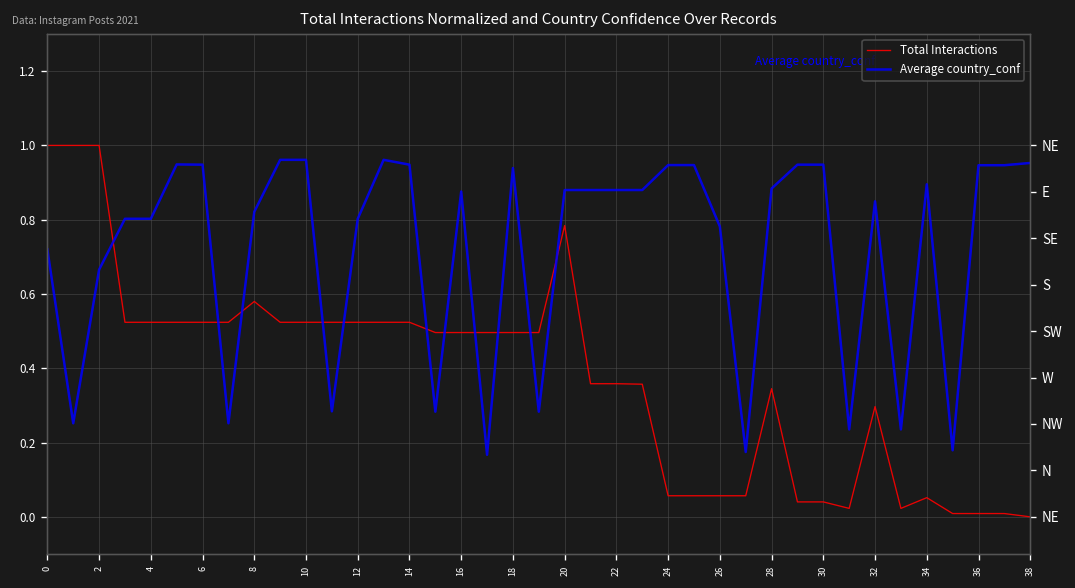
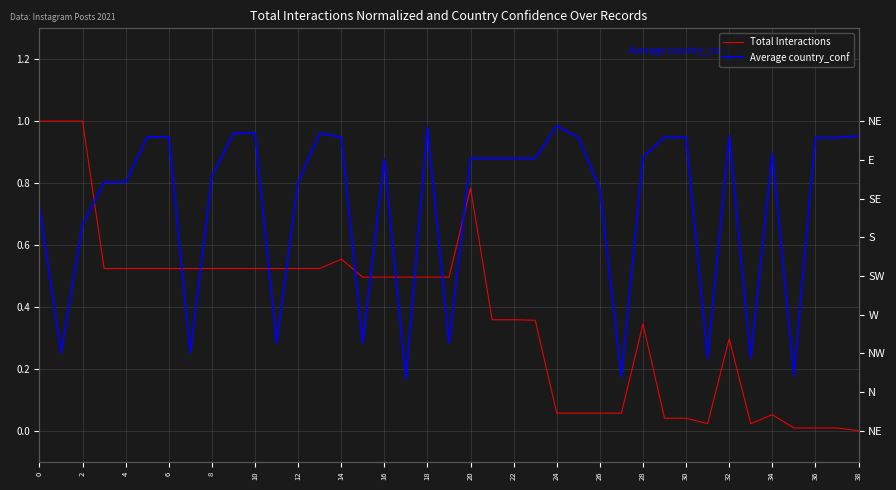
Total Interactions, 8: 0.58 -> 0.52
Total Interactions, 14: 0.52 -> 0.55
Average country_conf, 18: 0.94 -> 0.98
Average country_conf, 24: 0.95 -> 0.98
Average country_conf, 32: 0.85 -> 0.95
